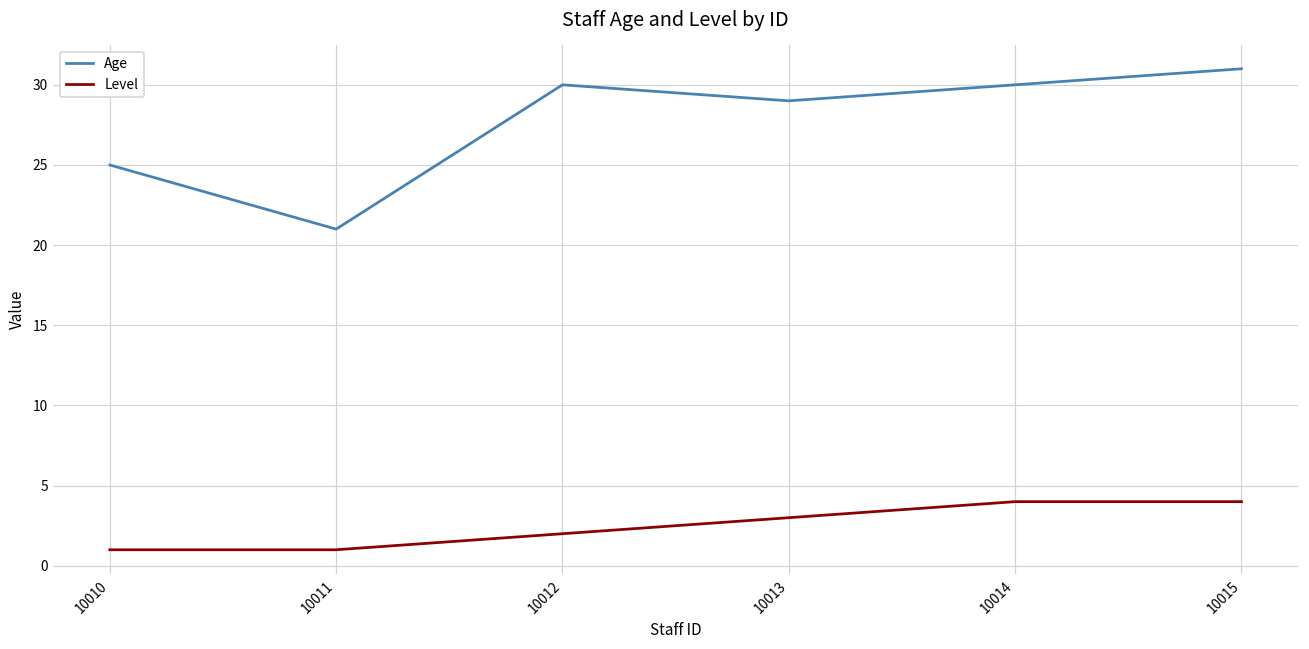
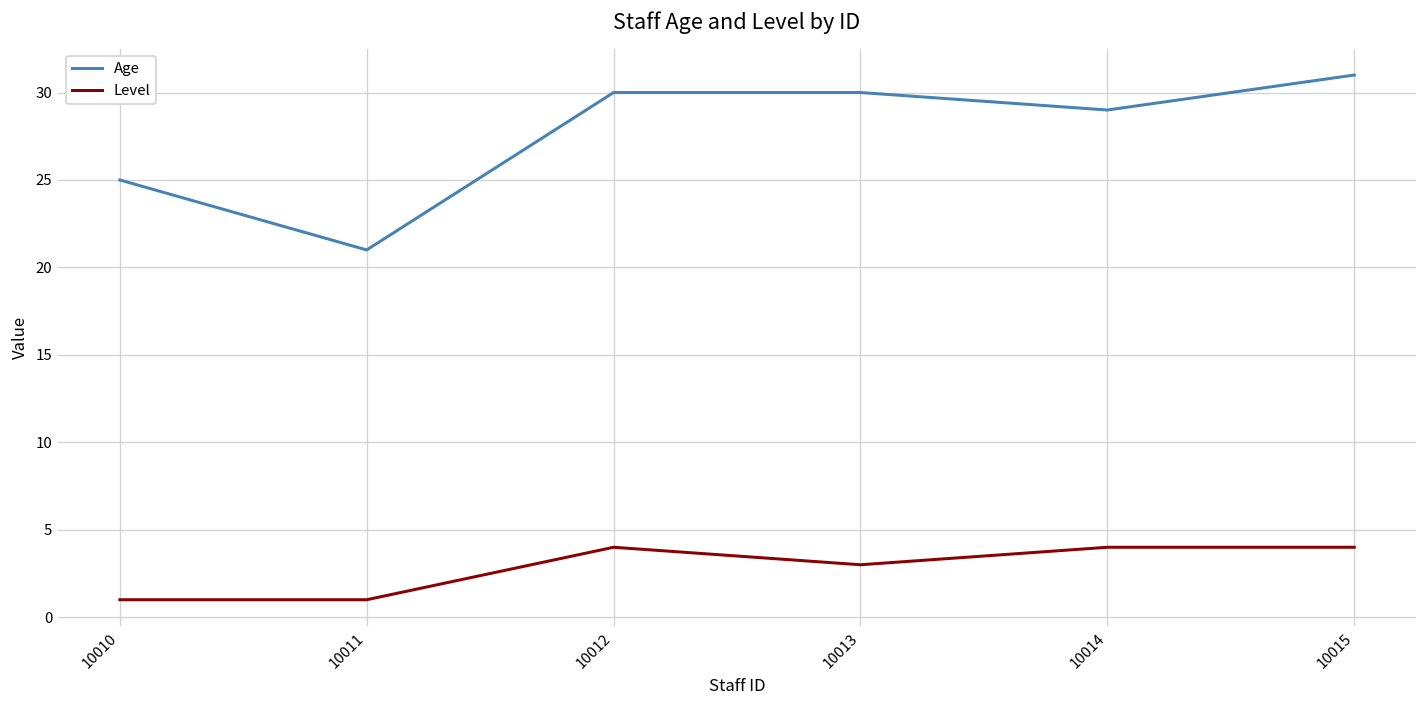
Level, 10012: 2 -> 4
Age, 10013: 29 -> 30
Age, 10014: 30 -> 29
